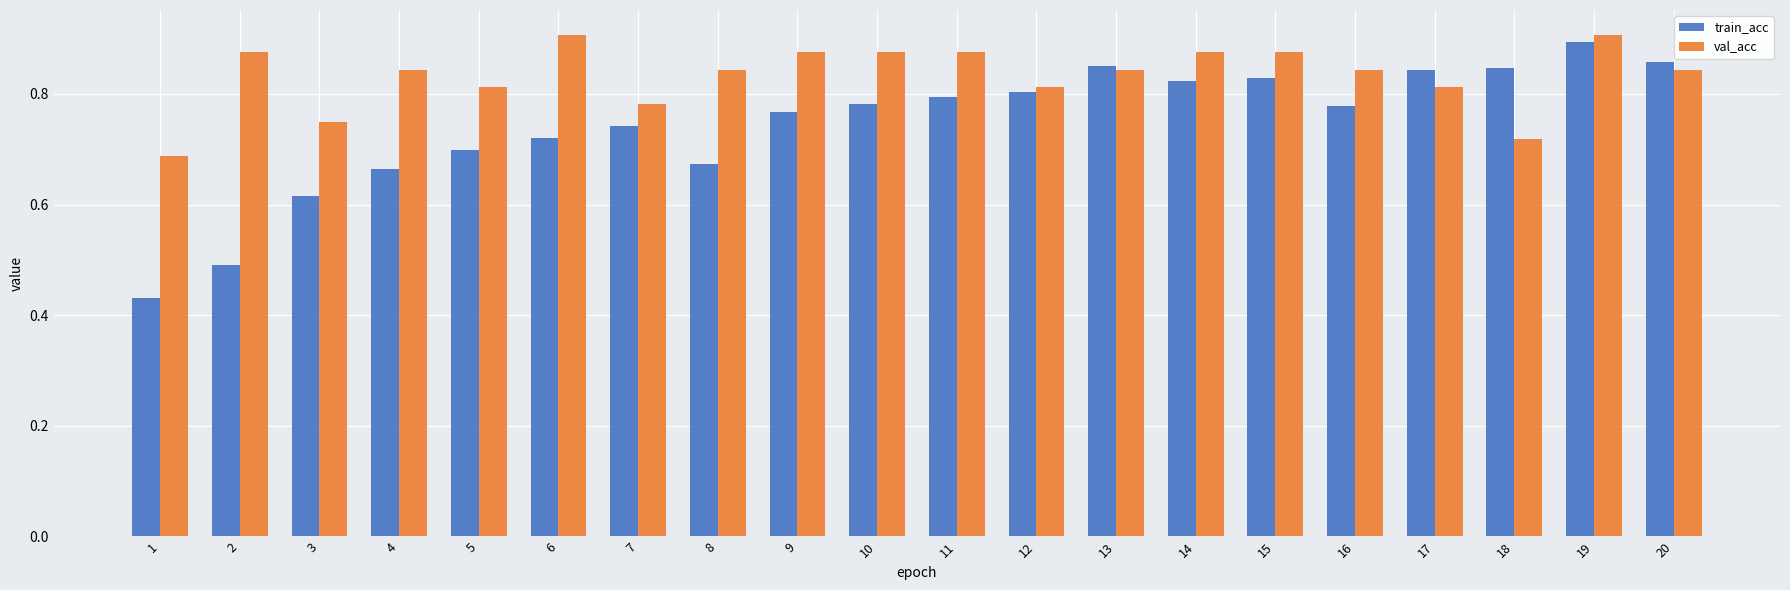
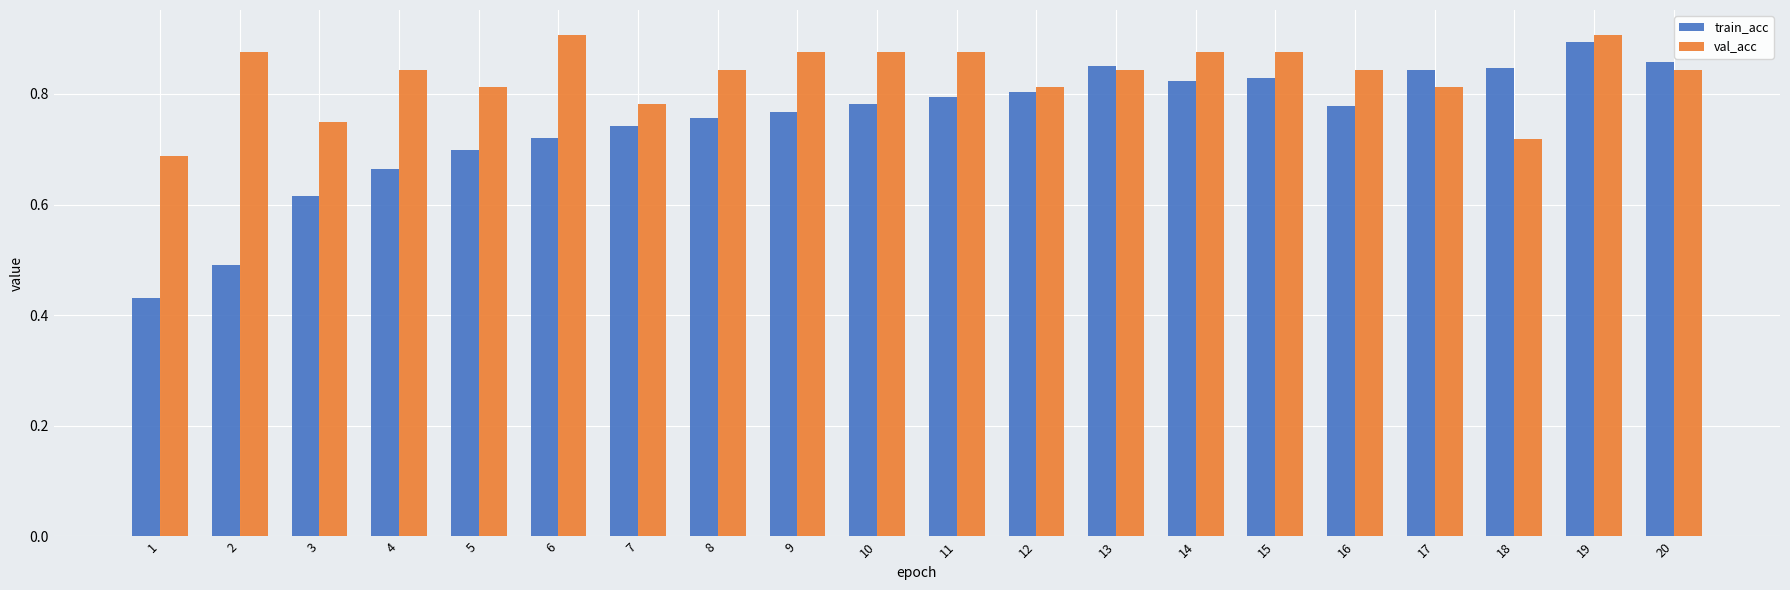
train_acc, 8: 0.67 -> 0.76
